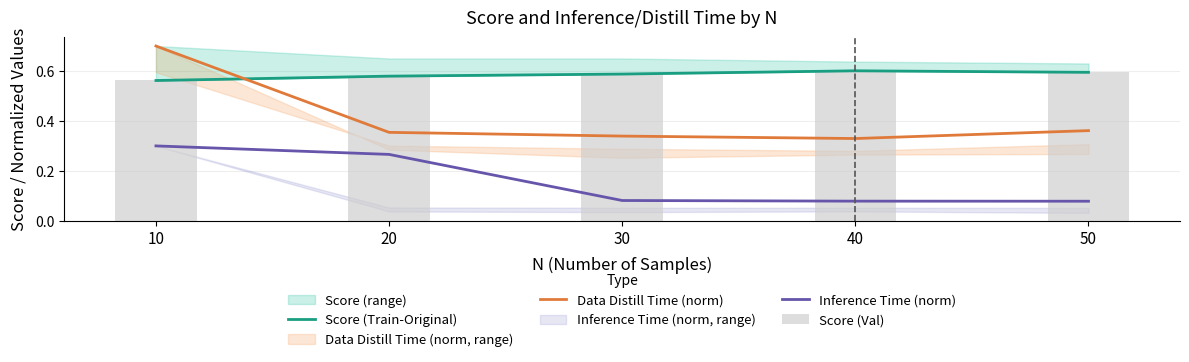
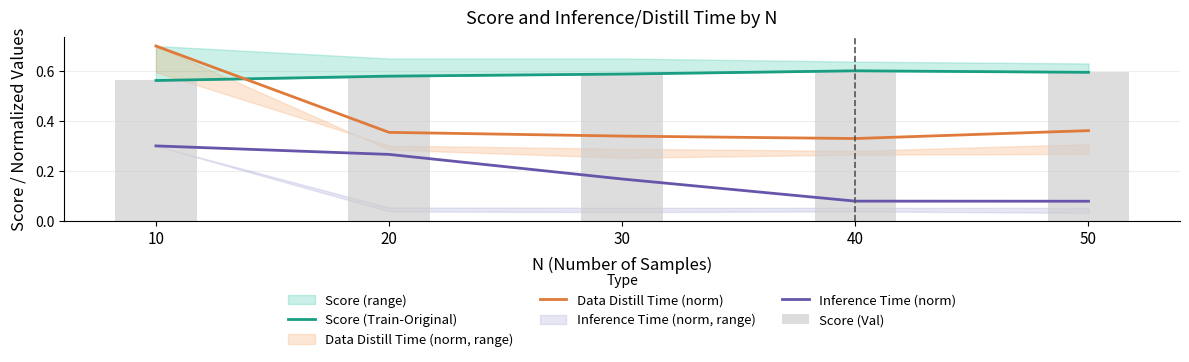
Inference Time (norm), 30: 0.08 -> 0.17
